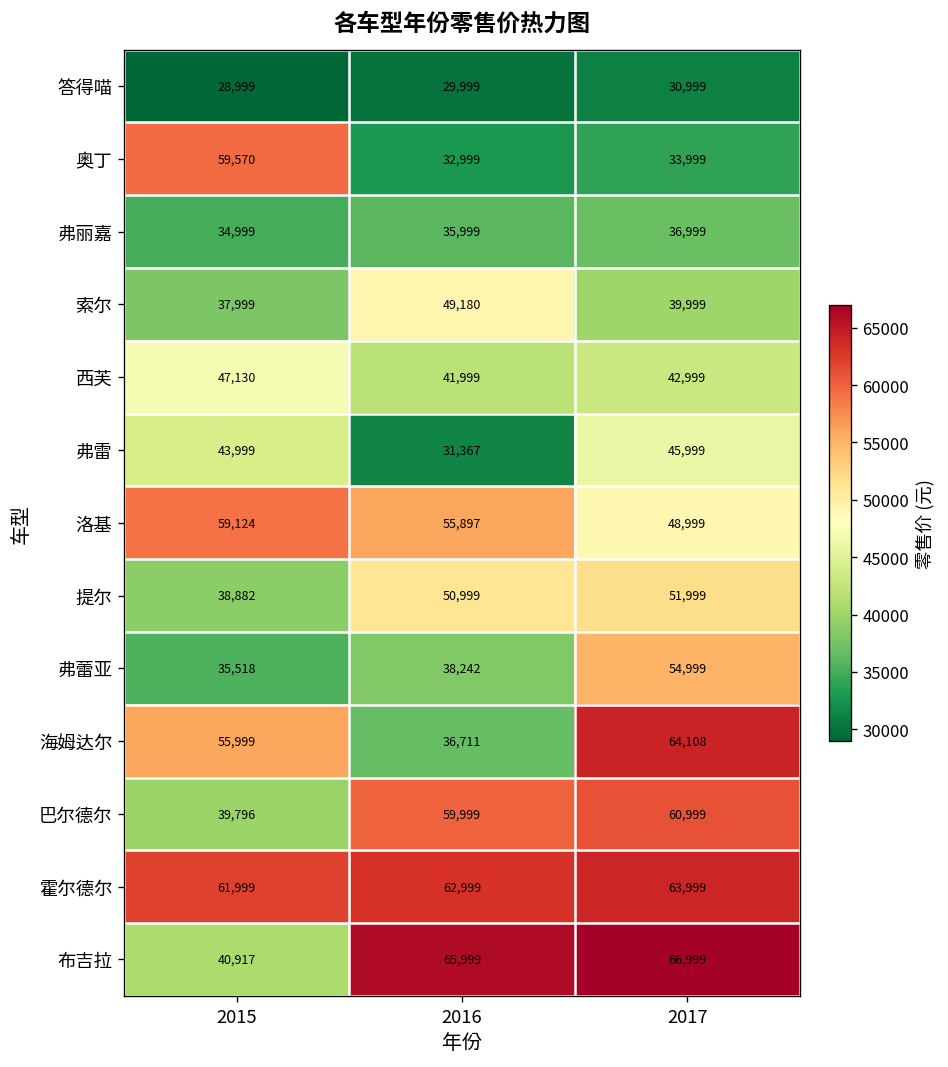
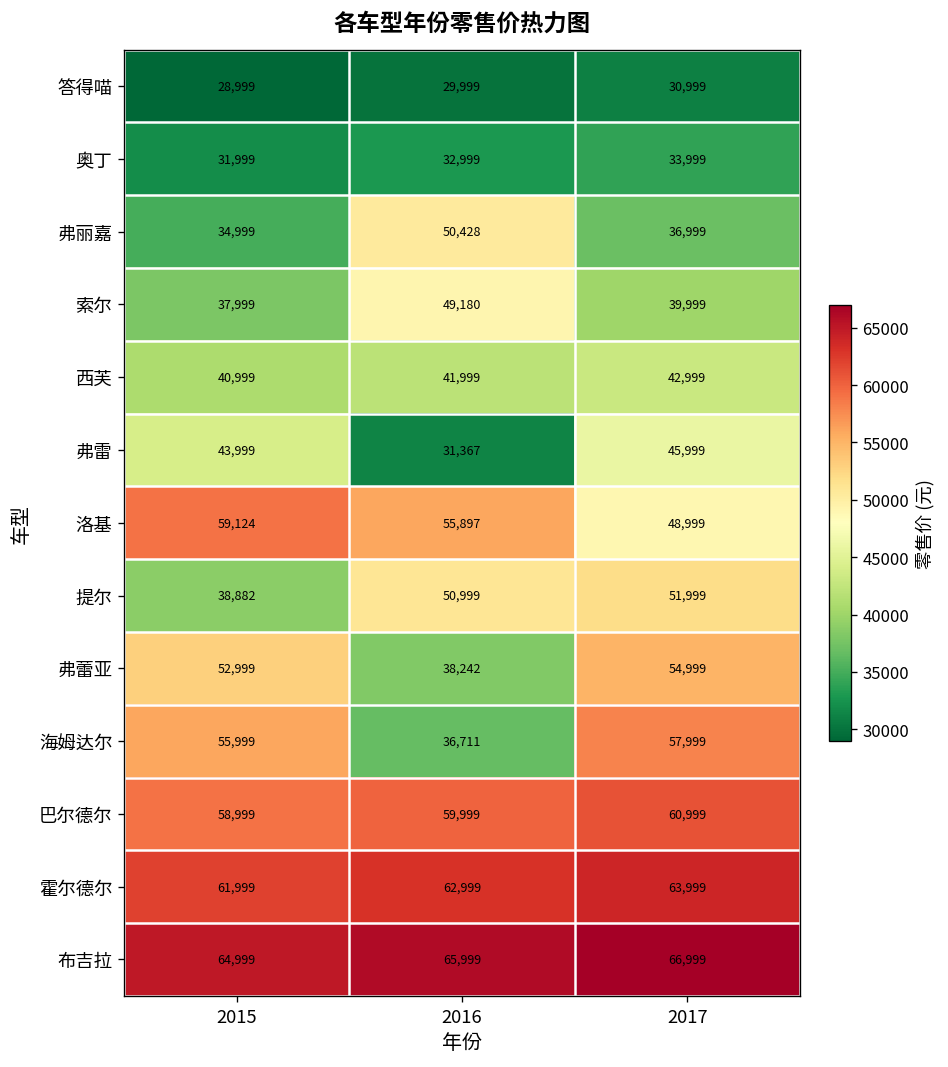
奥丁, 2015: 59,570 -> 31,999
弗丽嘉, 2016: 35,999 -> 50,428
西芙, 2015: 47,130 -> 40,999
弗蕾亚, 2015: 35,518 -> 52,999
海姆达尔, 2017: 64,108 -> 57,999
巴尔德尔, 2015: 39,796 -> 58,999
布吉拉, 2015: 40,917 -> 64,999
